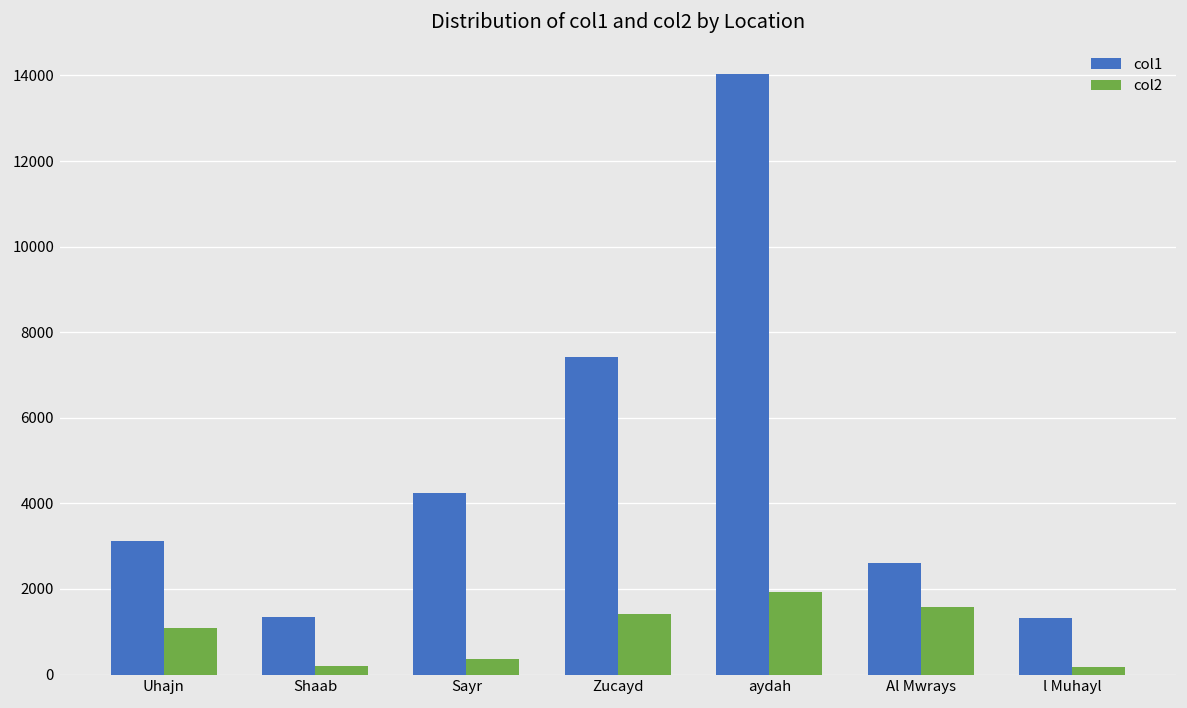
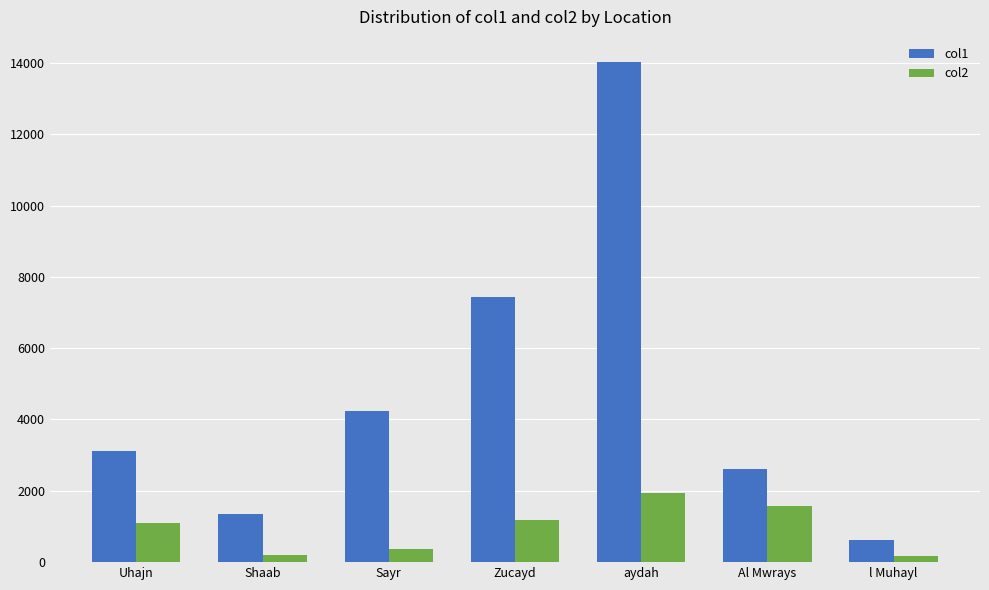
col2, Zucayd: 1400 -> 1200
col1, l Muhayl: 1300 -> 600
